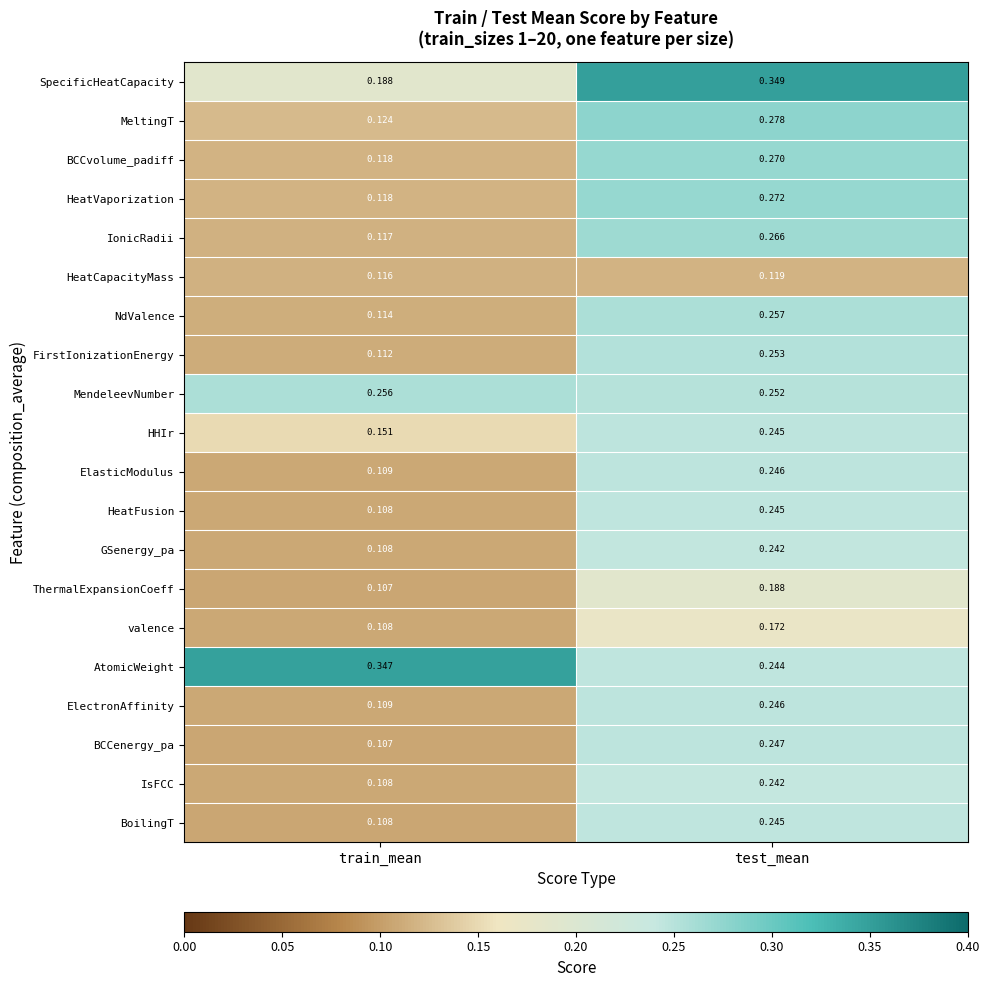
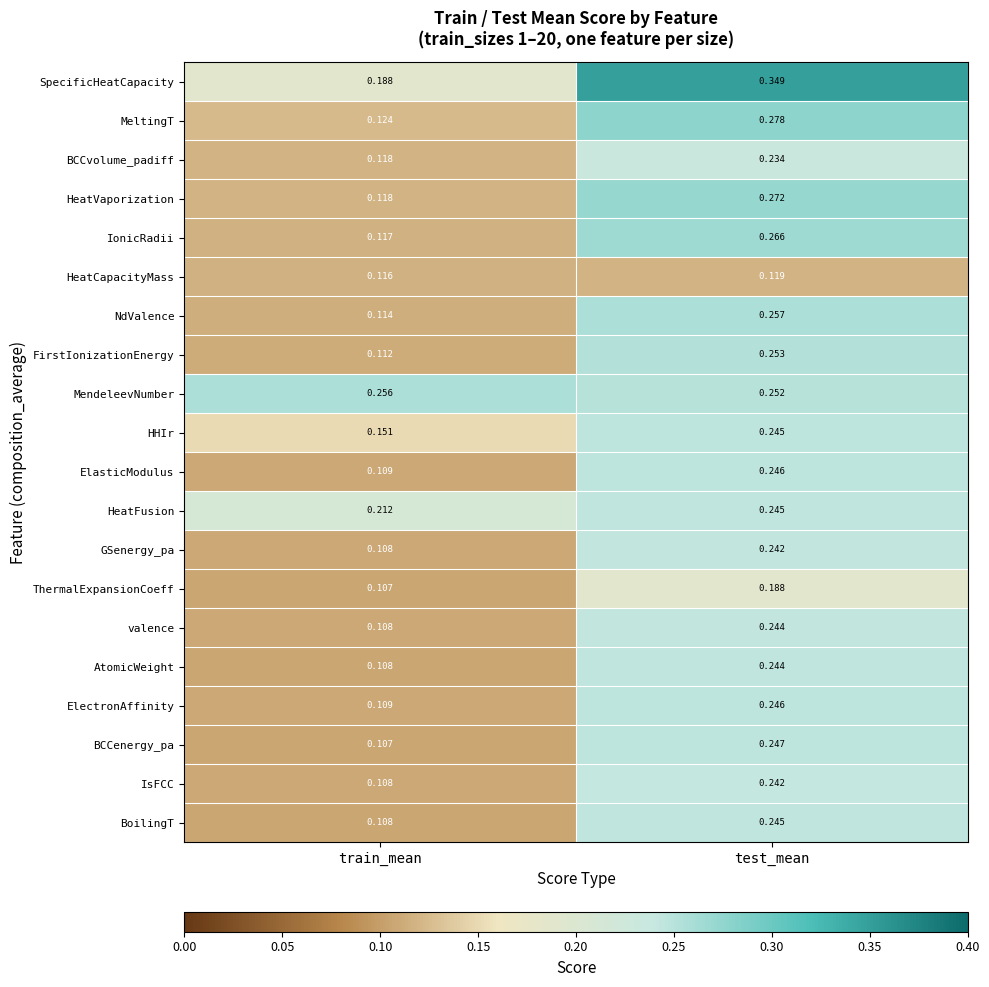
BCCvolume_padiff, test_mean: 0.270 -> 0.234
HeatFusion, train_mean: 0.108 -> 0.212
valence, test_mean: 0.172 -> 0.244
AtomicWeight, train_mean: 0.347 -> 0.108
